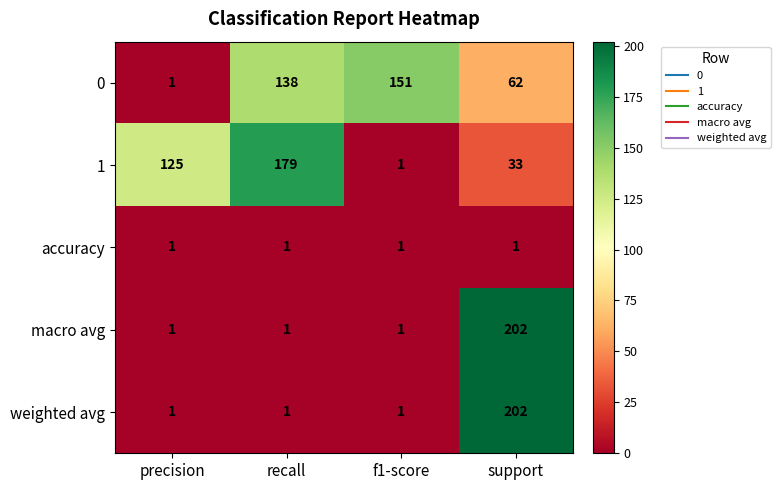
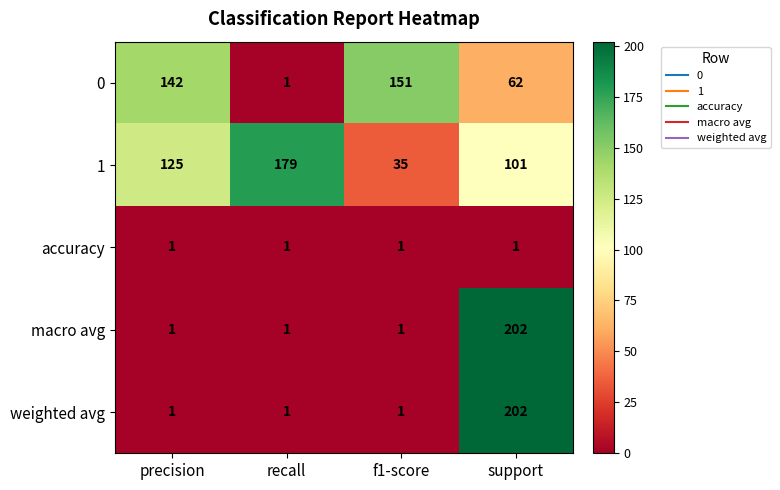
0, precision: 1 -> 142
0, recall: 138 -> 1
1, f1-score: 1 -> 35
1, support: 33 -> 101
